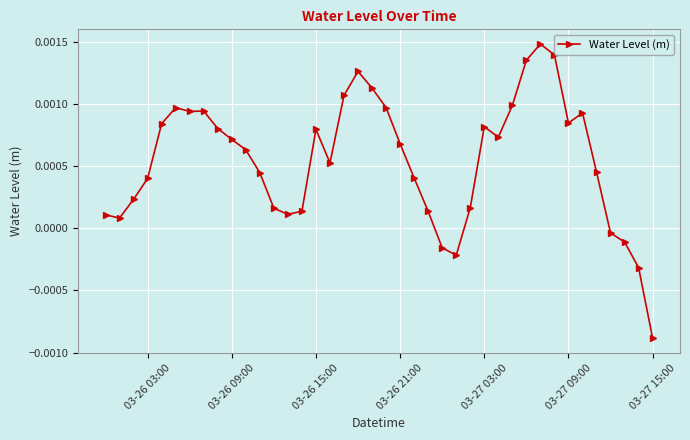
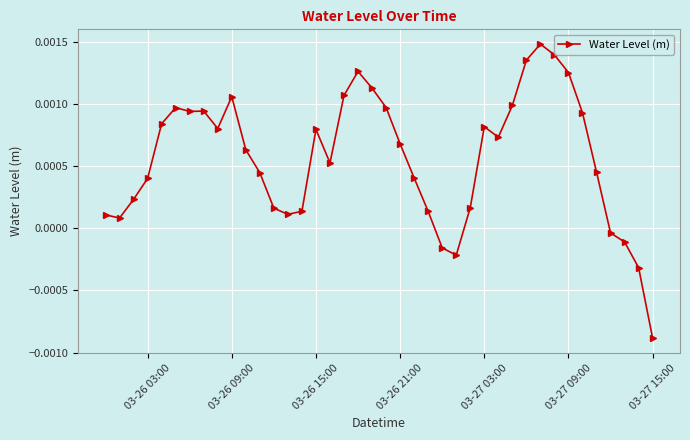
03-26 09:00: 0.00071 -> 0.00106
03-27 09:00: 0.00085 -> 0.00125
